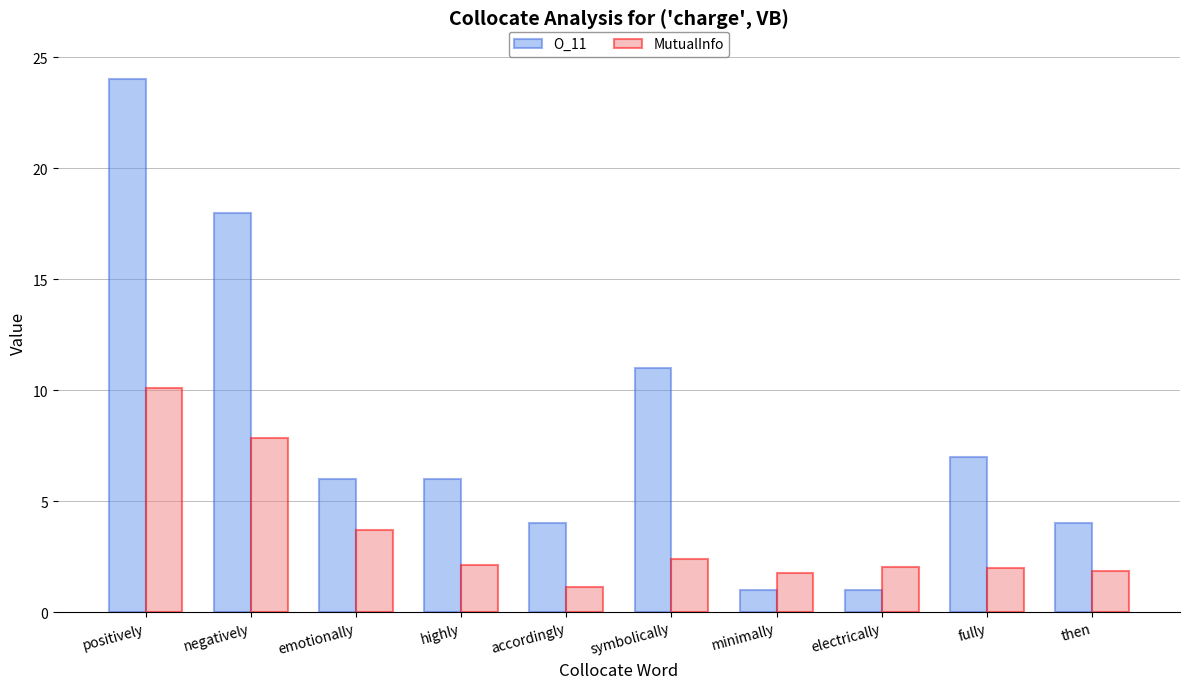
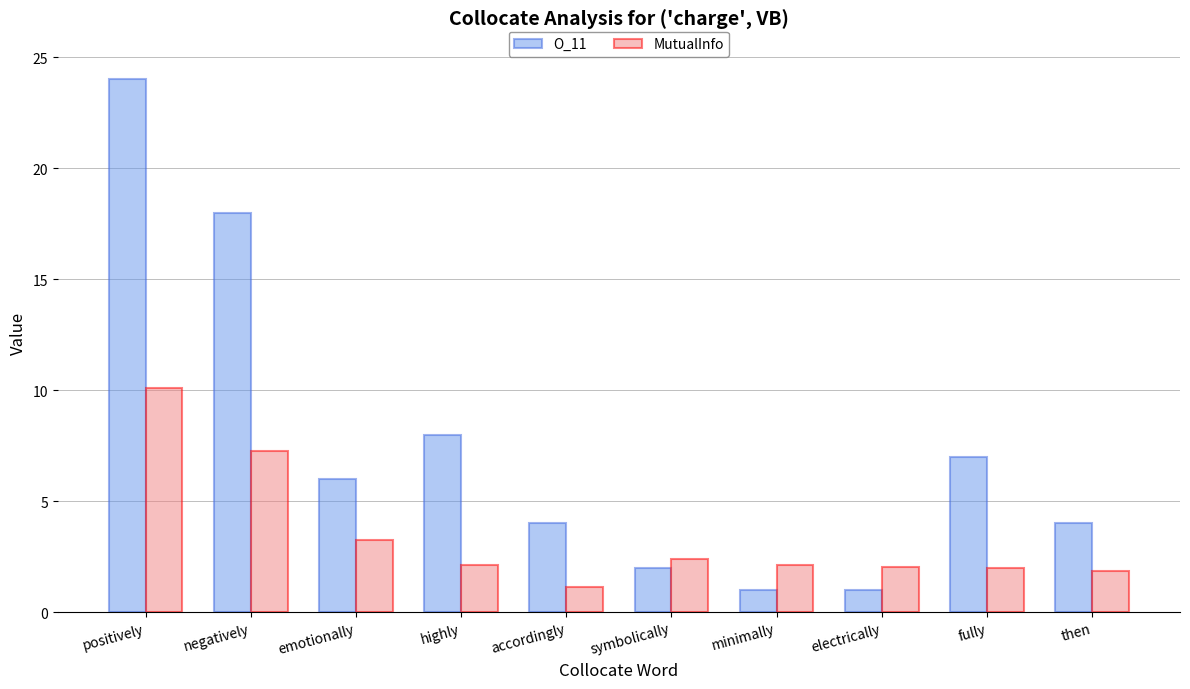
MutualInfo, negatively: 7.8 -> 7.3
MutualInfo, emotionally: 3.7 -> 3.2
O_11, highly: 6 -> 8
O_11, symbolically: 11 -> 2
MutualInfo, minimally: 1.7 -> 2.1
